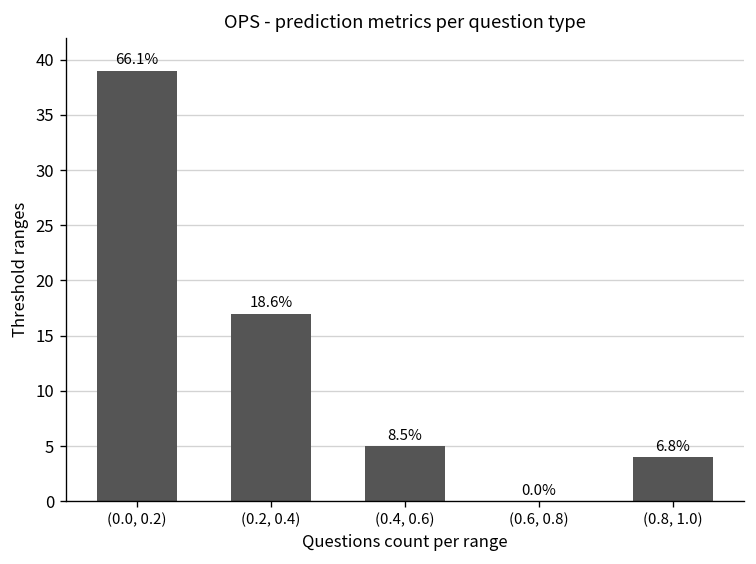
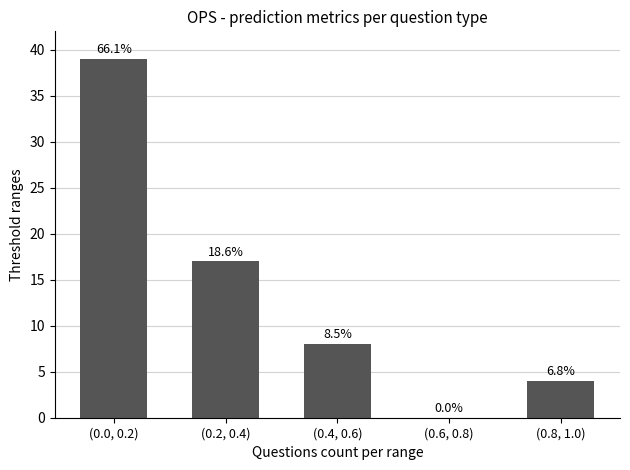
(0.4, 0.6): 5 -> 8
